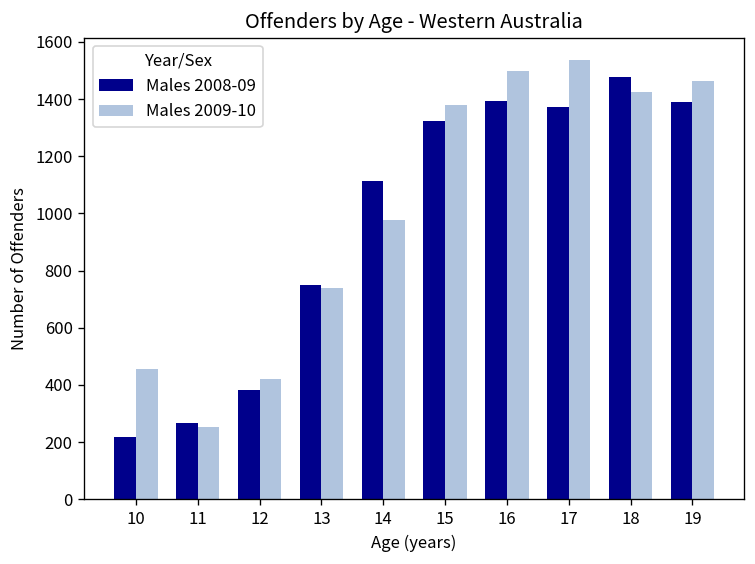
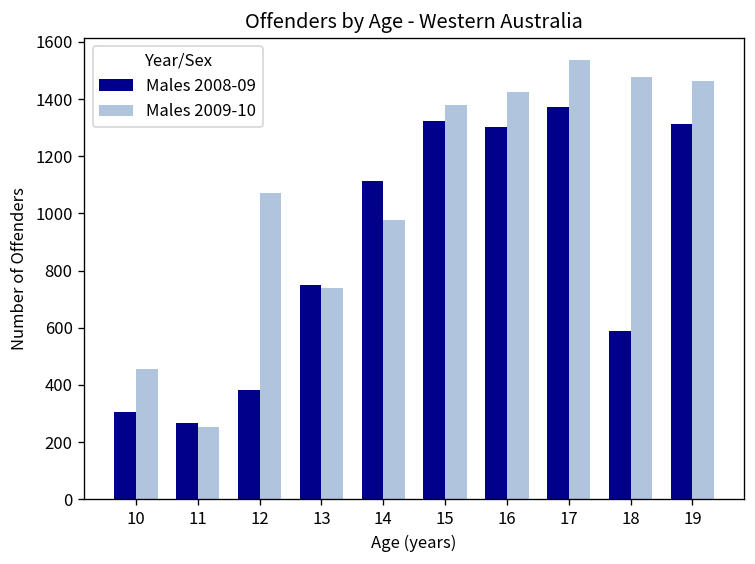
Males 2008-09, 10: 220 -> 310
Males 2009-10, 12: 420 -> 1070
Males 2008-09, 16: 1390 -> 1300
Males 2009-10, 16: 1500 -> 1430
Males 2008-09, 18: 1480 -> 590
Males 2009-10, 18: 1420 -> 1480
Males 2008-09, 19: 1390 -> 1310
